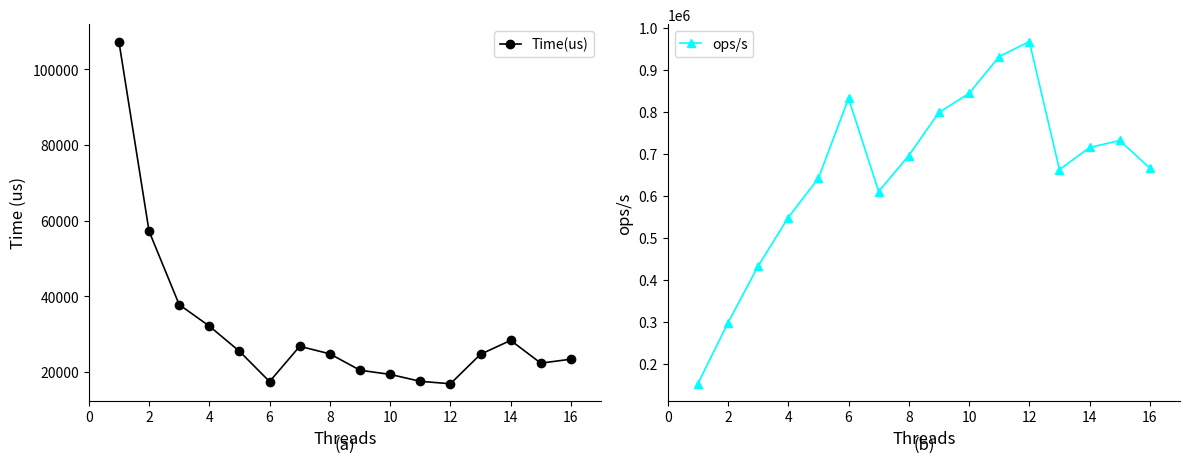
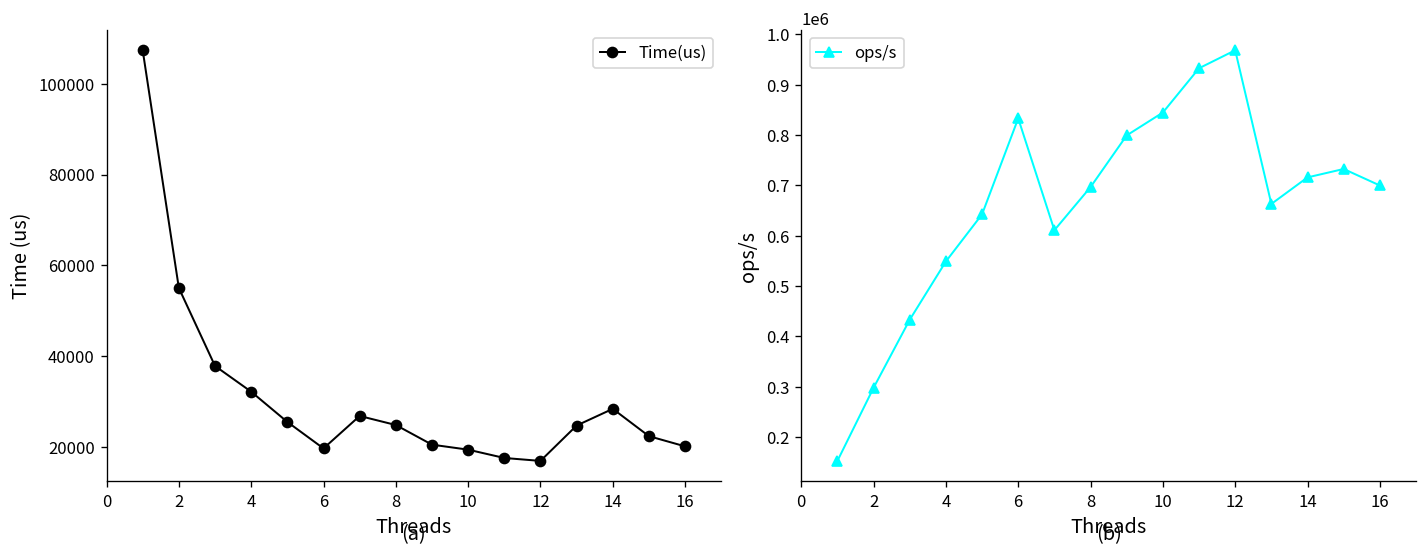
(a), 2: 57000 -> 55000
(a), 6: 17000 -> 20000
(a), 16: 23000 -> 20000
(b), 16: 670000 -> 700000
